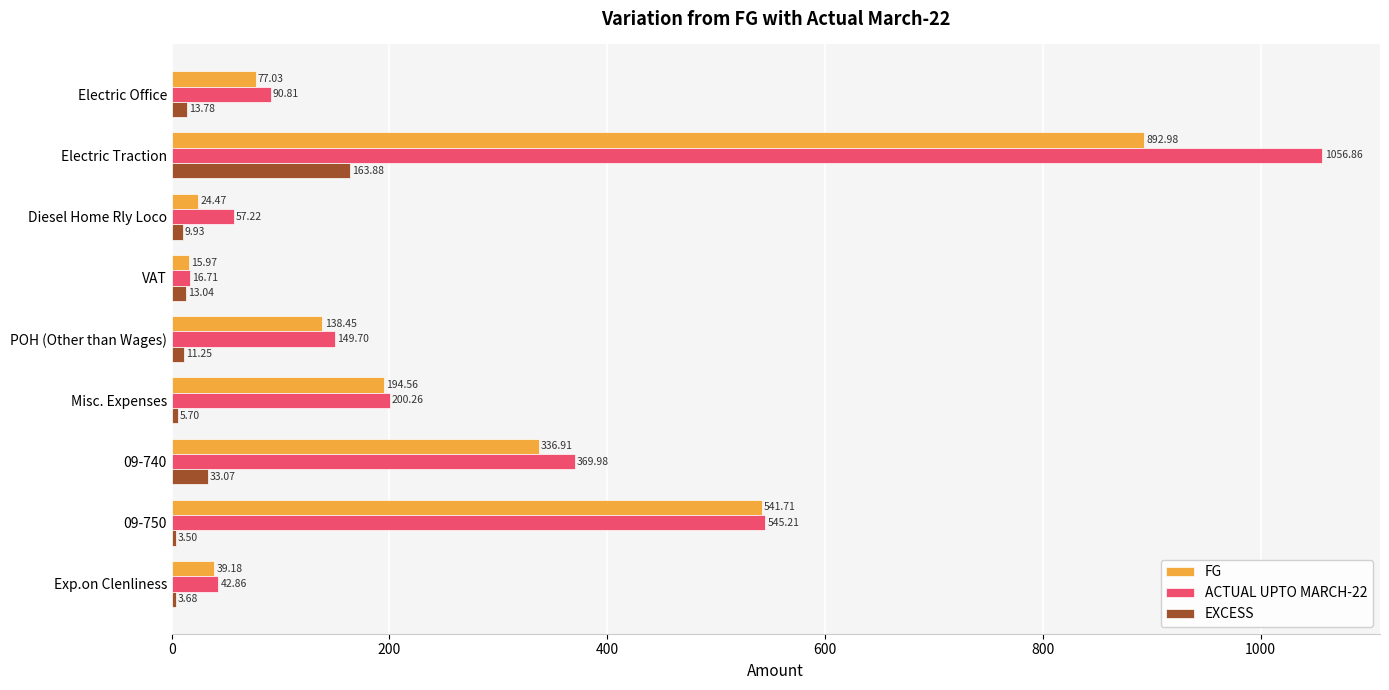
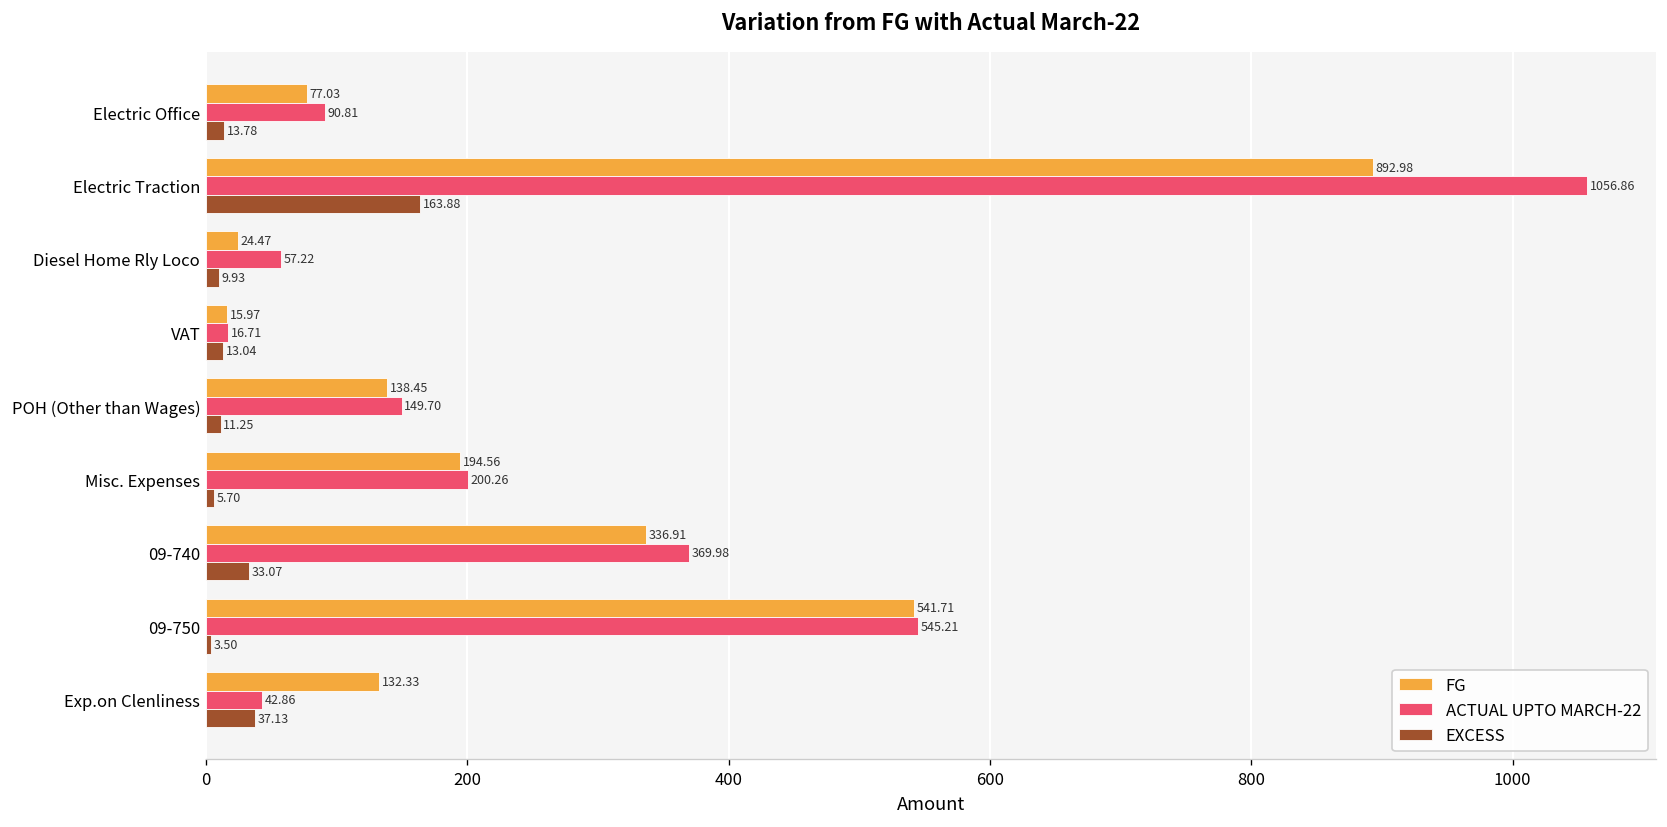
FG, Exp.on Clenliness: 39.18 -> 132.33
EXCESS, Exp.on Clenliness: 3.68 -> 37.13
